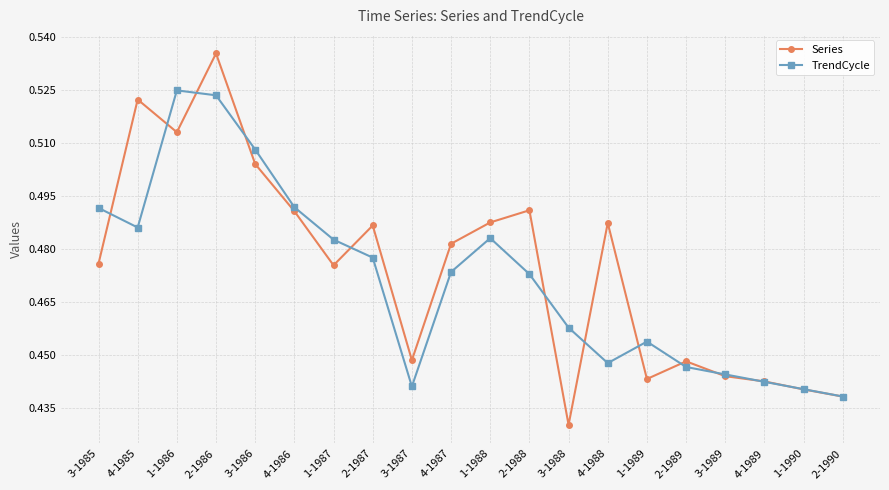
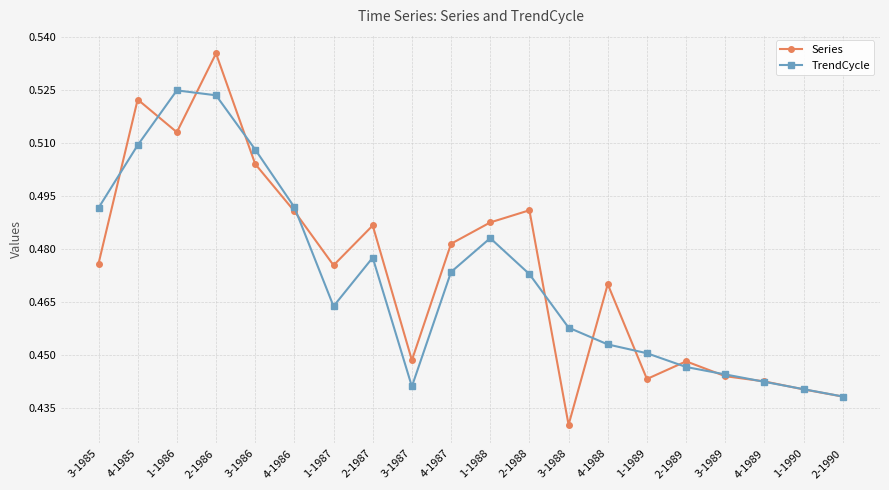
TrendCycle, 4-1985: 0.486 -> 0.509
TrendCycle, 1-1987: 0.483 -> 0.464
Series, 4-1988: 0.487 -> 0.470
TrendCycle, 4-1988: 0.448 -> 0.453
TrendCycle, 1-1989: 0.454 -> 0.450
